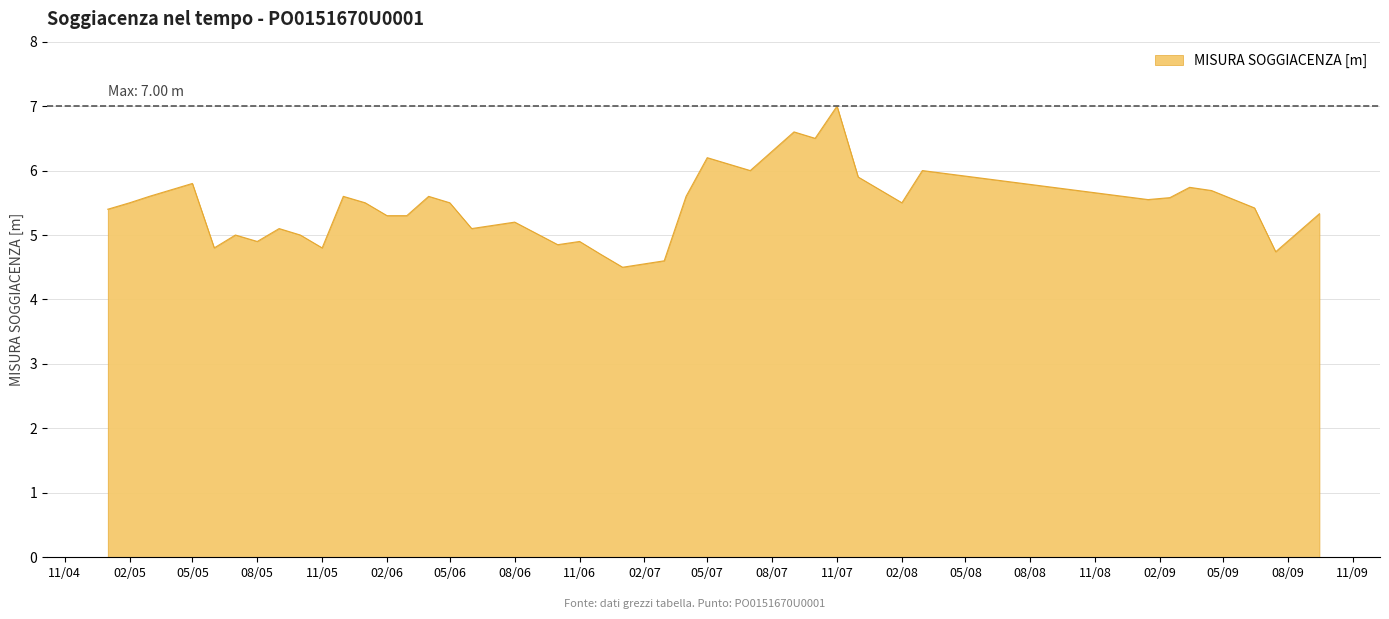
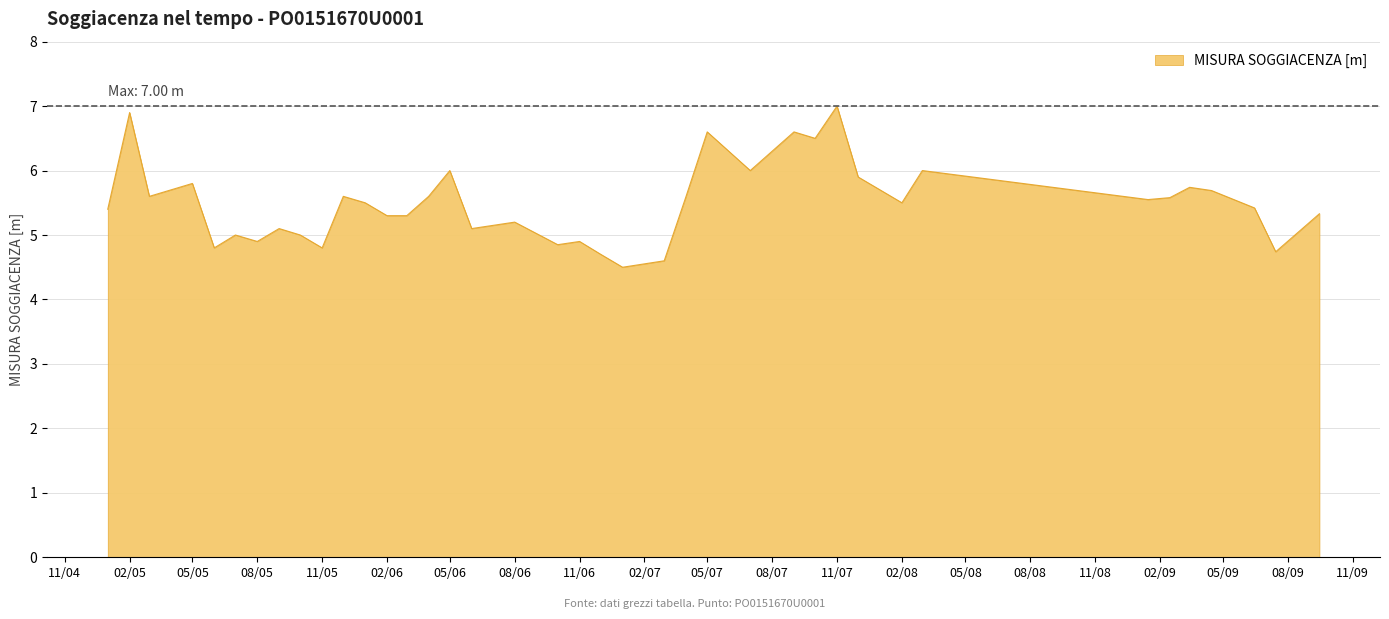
02/05: 5.5 -> 6.9
05/06: 5.5 -> 6.0
05/07: 6.2 -> 6.6
